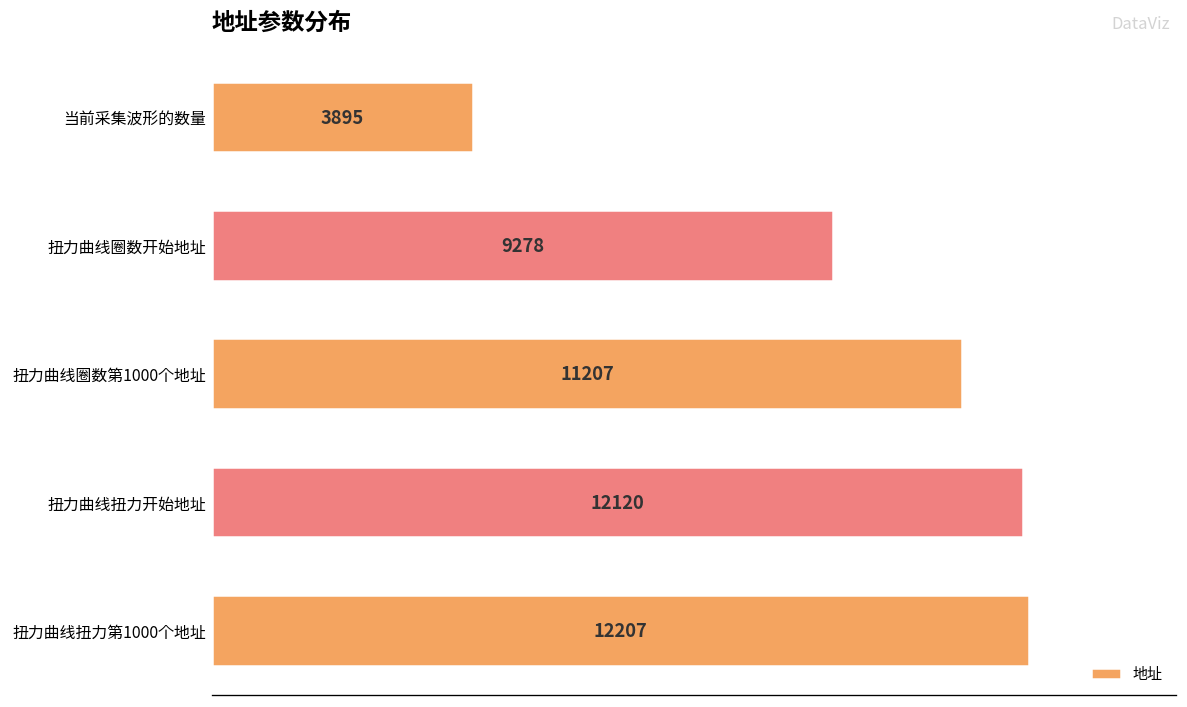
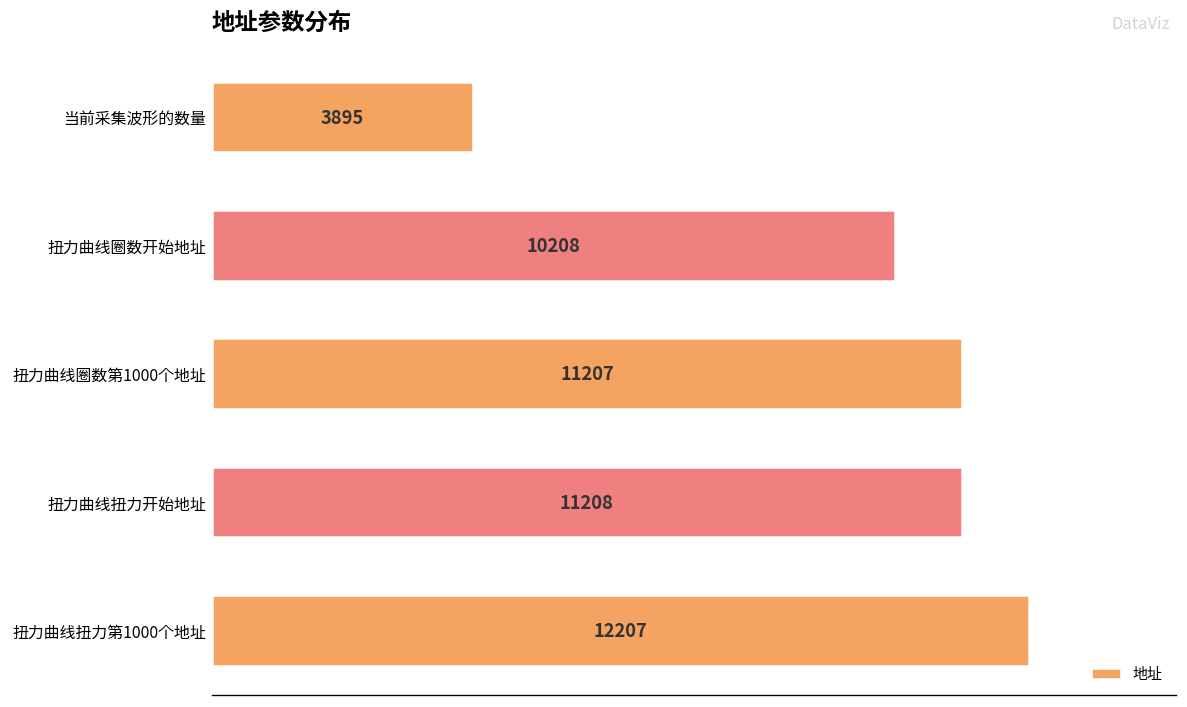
扭力曲线圈数开始地址: 9278 -> 10208
扭力曲线扭力开始地址: 12120 -> 11208
